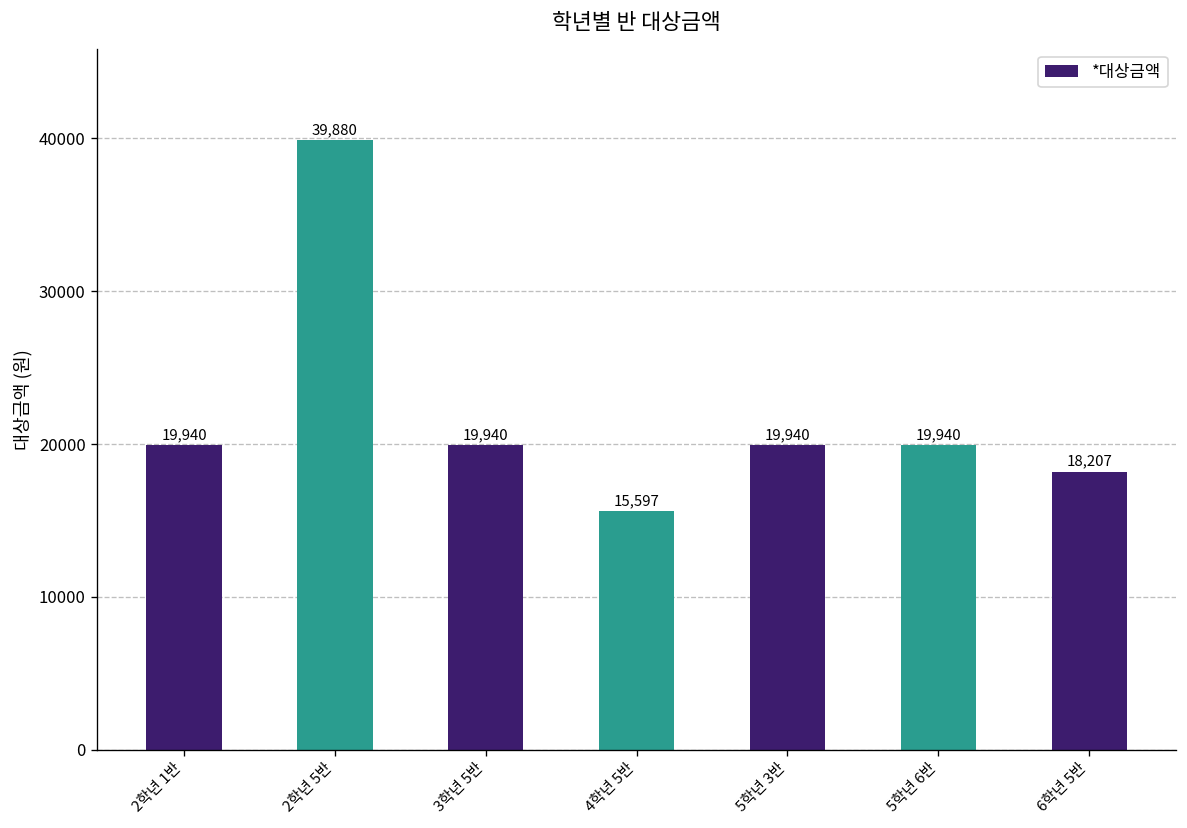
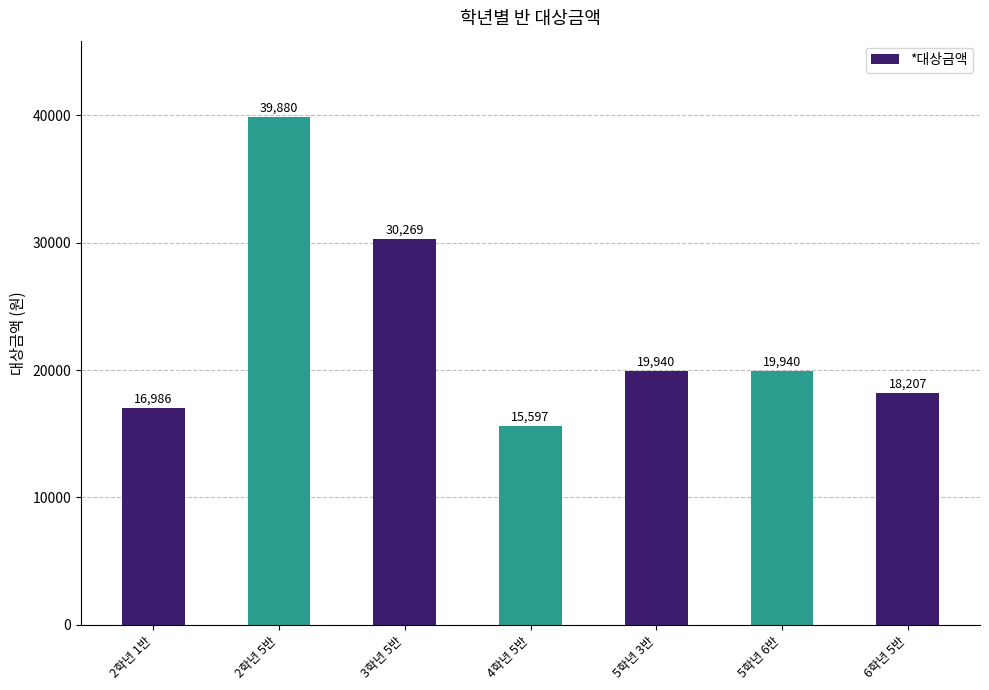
2학년 1반: 19,940 -> 16,986
3학년 5반: 19,940 -> 30,269
